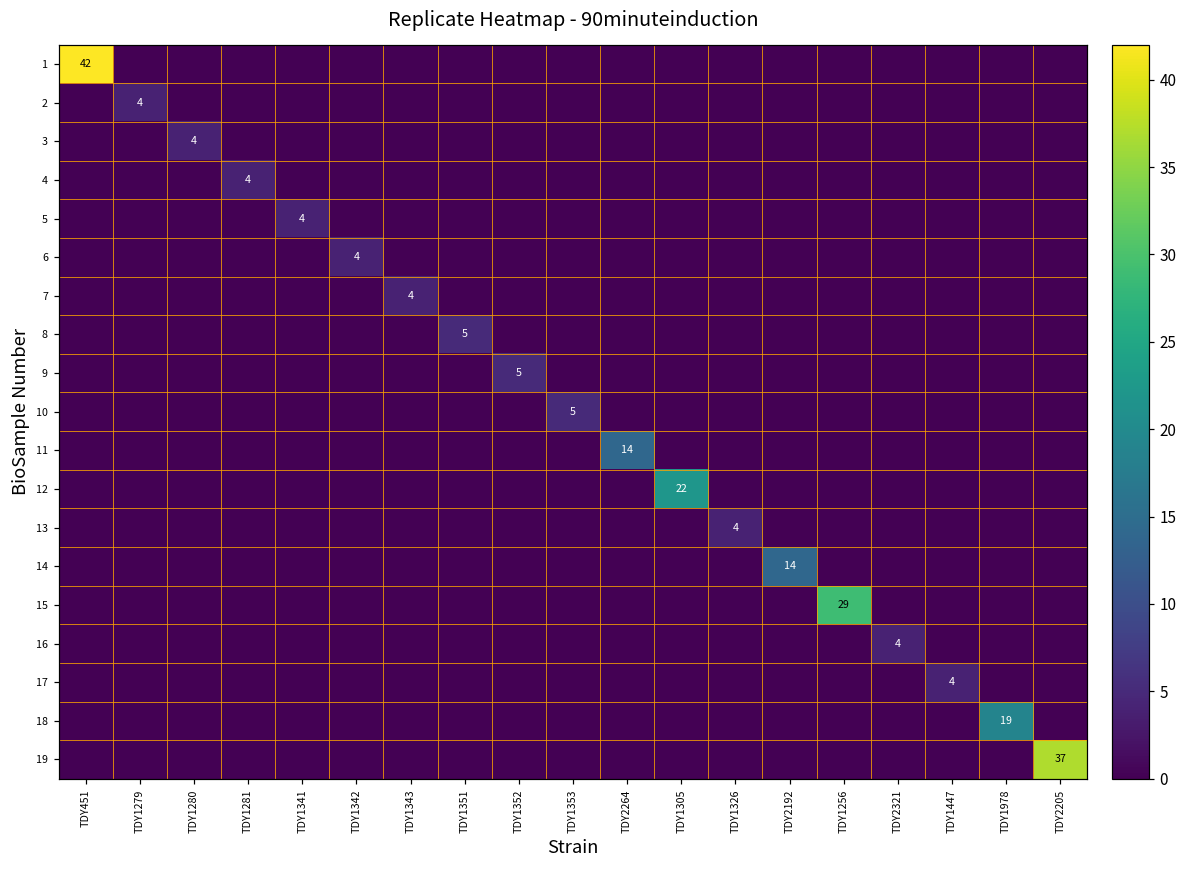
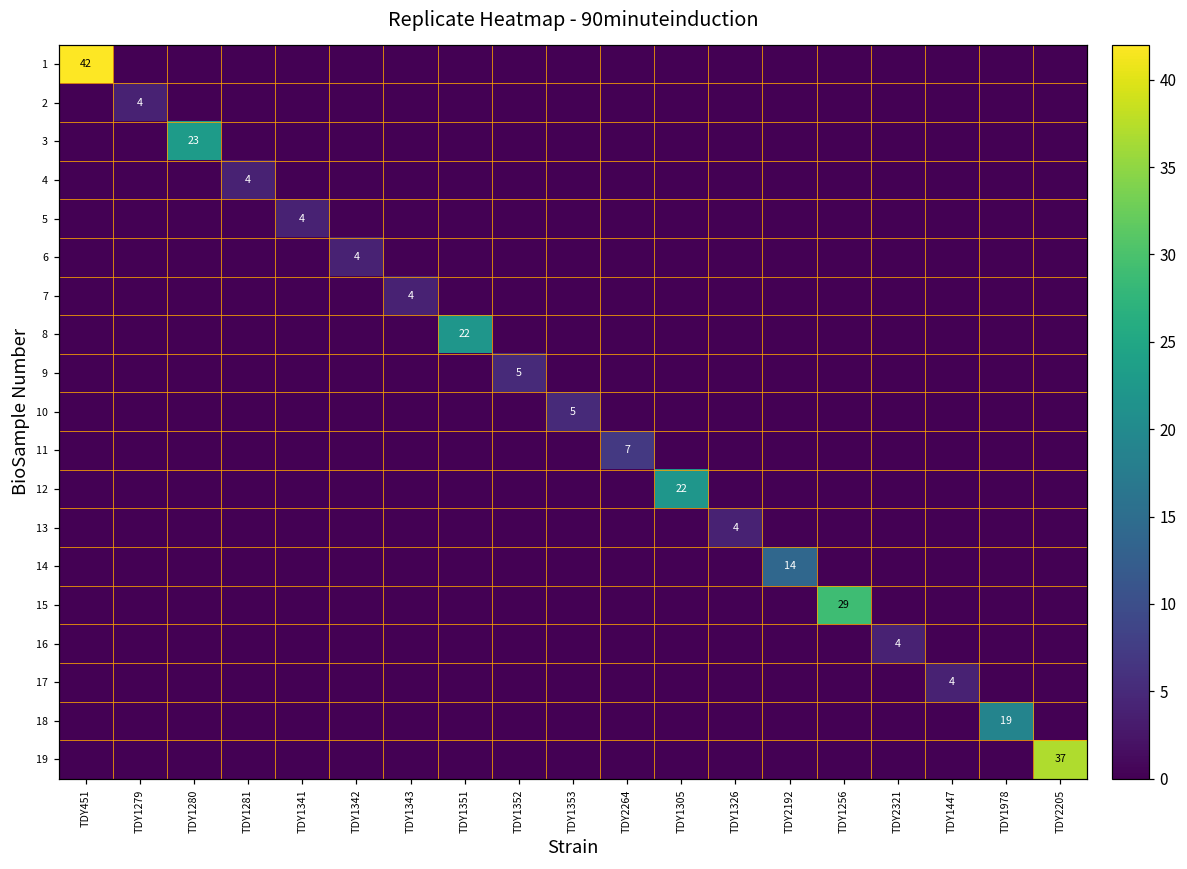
3, TDY1280: 4 -> 23
8, TDY1351: 5 -> 22
11, TDY2264: 14 -> 7
